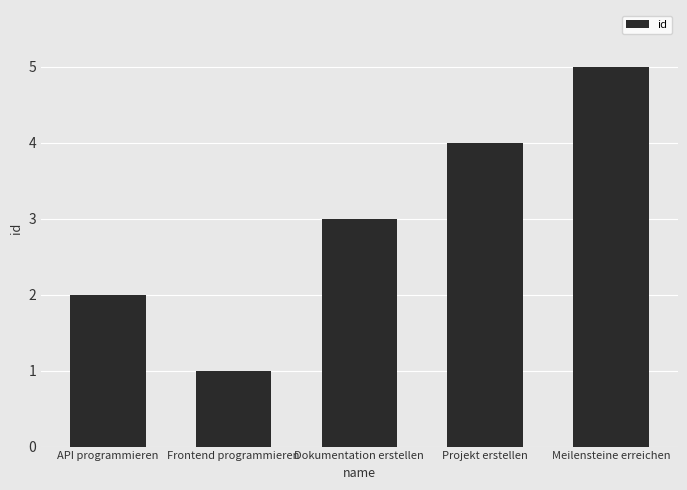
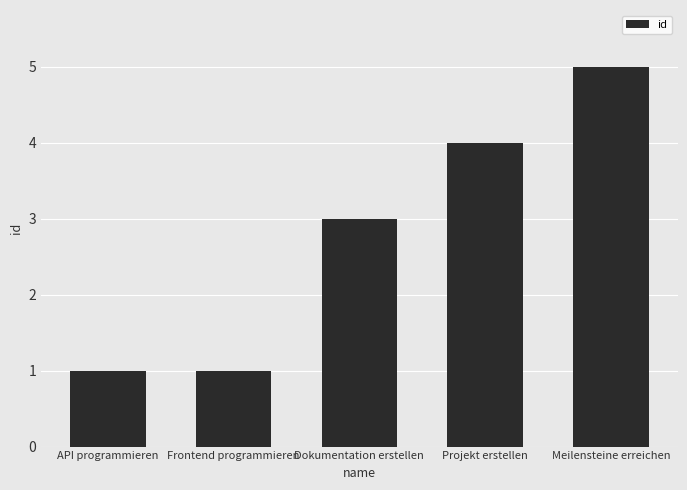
API programmieren: 2 -> 1
